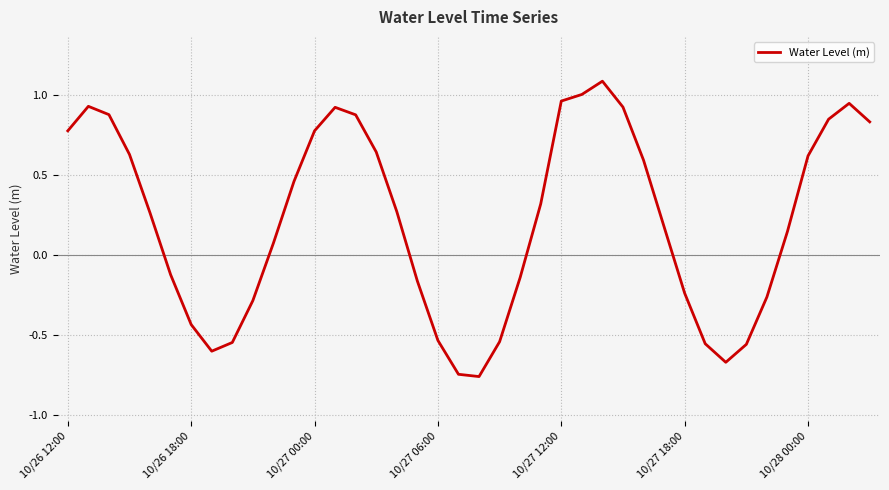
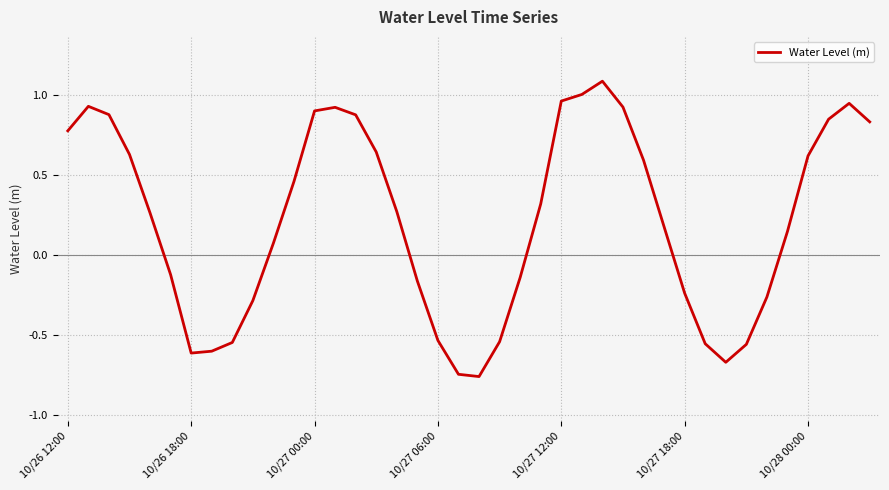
10/26 18:00: -0.43 -> -0.61
10/27 00:00: 0.77 -> 0.90
